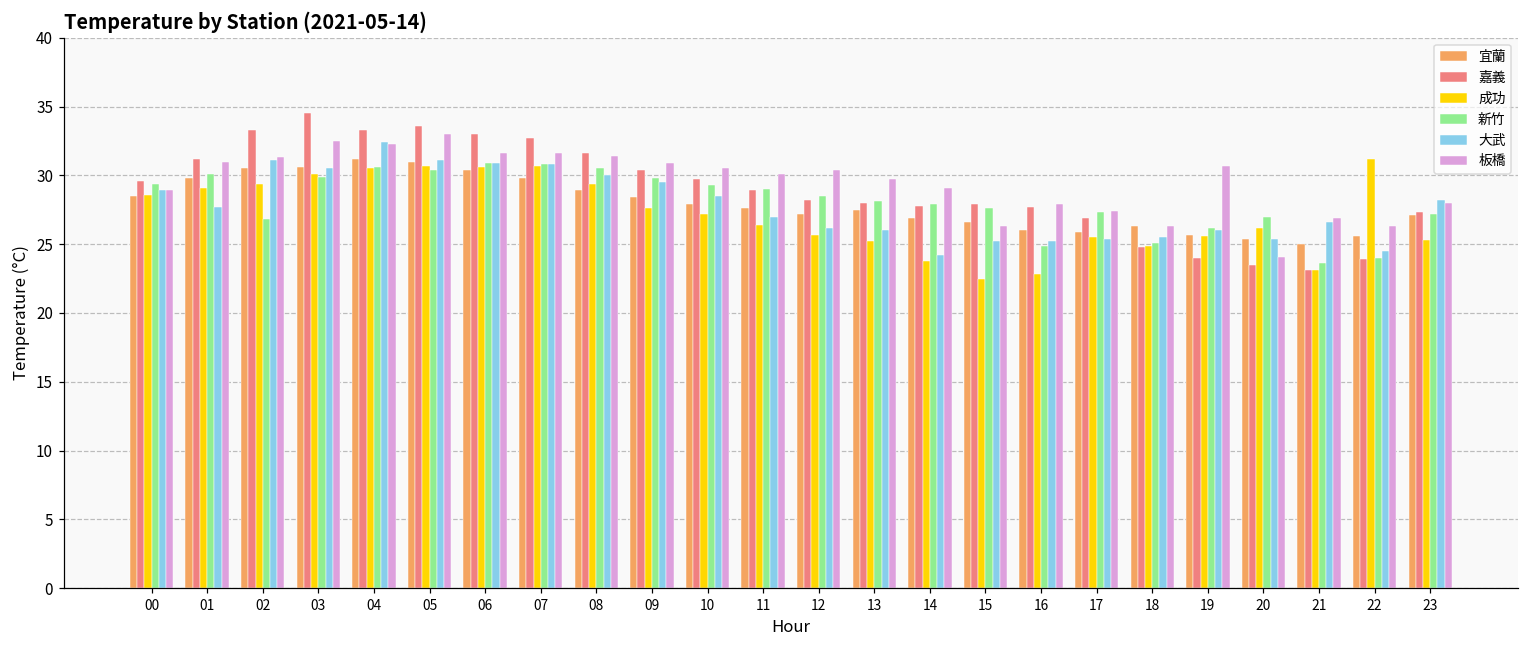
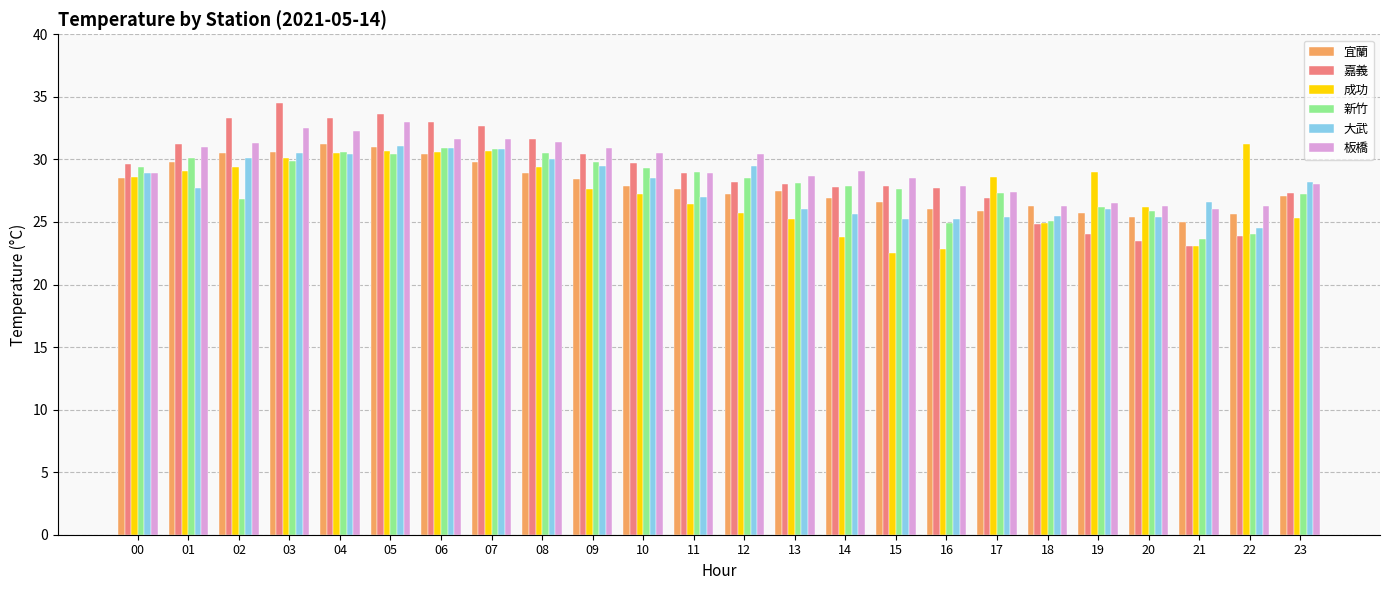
大武, 02: 31.1 -> 30.1
大武, 04: 32.4 -> 30.4
板橋, 11: 30.1 -> 28.9
大武, 12: 26.2 -> 29.5
板橋, 13: 29.7 -> 28.7
大武, 14: 24.2 -> 25.6
板橋, 15: 26.3 -> 28.5
成功, 17: 25.5 -> 28.6
成功, 19: 25.6 -> 29.0
板橋, 19: 30.7 -> 26.5
新竹, 20: 27.0 -> 25.9
板橋, 20: 24.1 -> 26.3
板橋, 21: 26.9 -> 26.0
